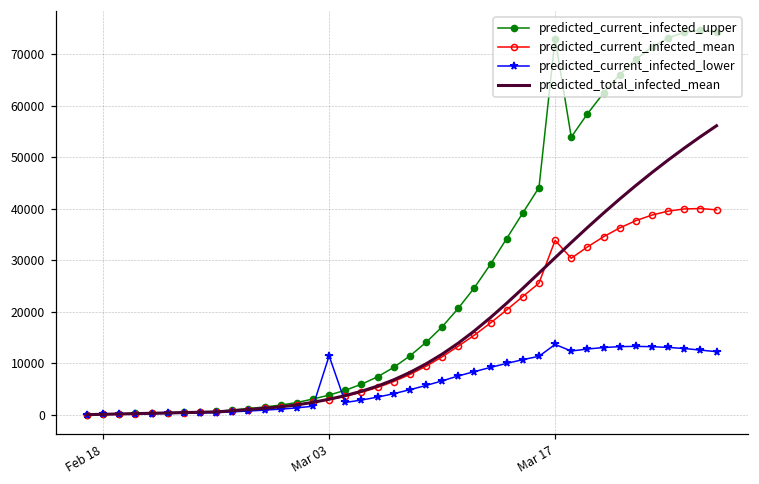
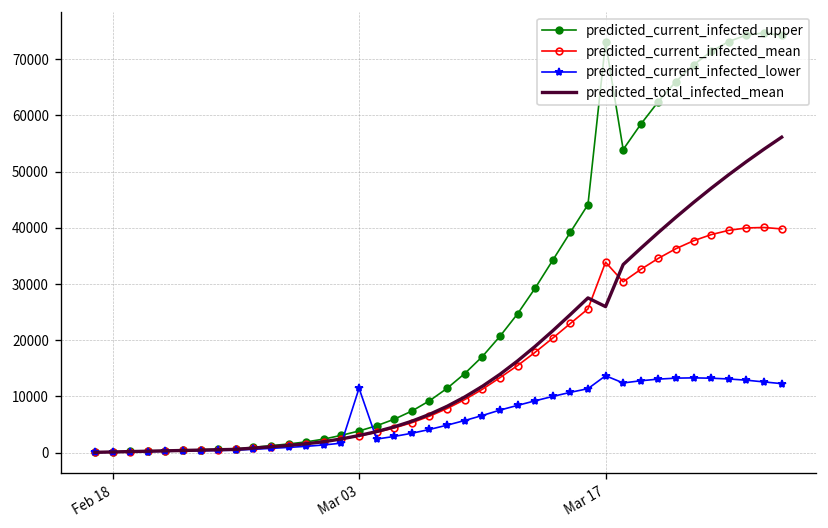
predicted_total_infected_mean, Mar 17: 31000 -> 26000
